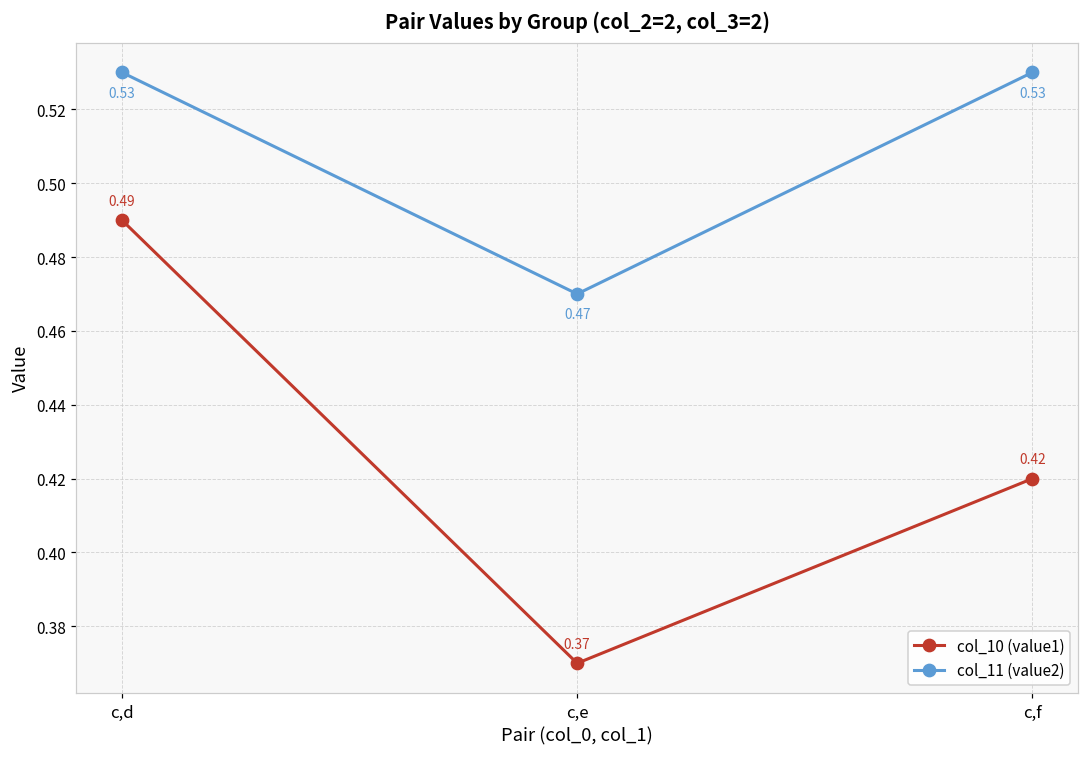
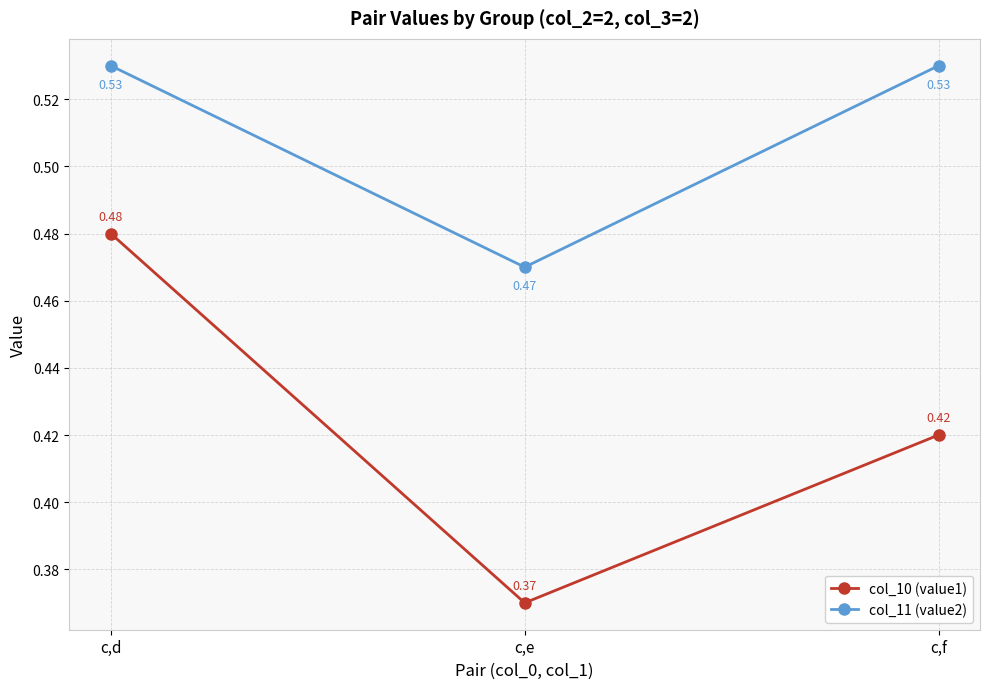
col_10 (value1), c,d: 0.49 -> 0.48
